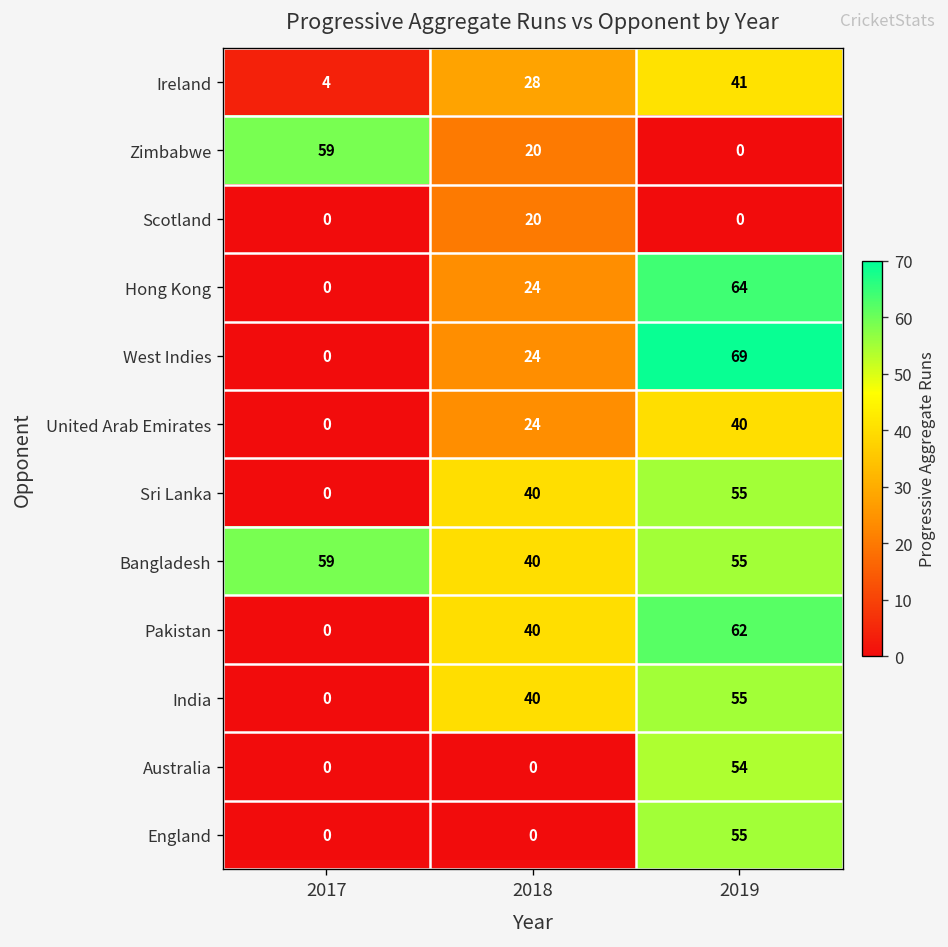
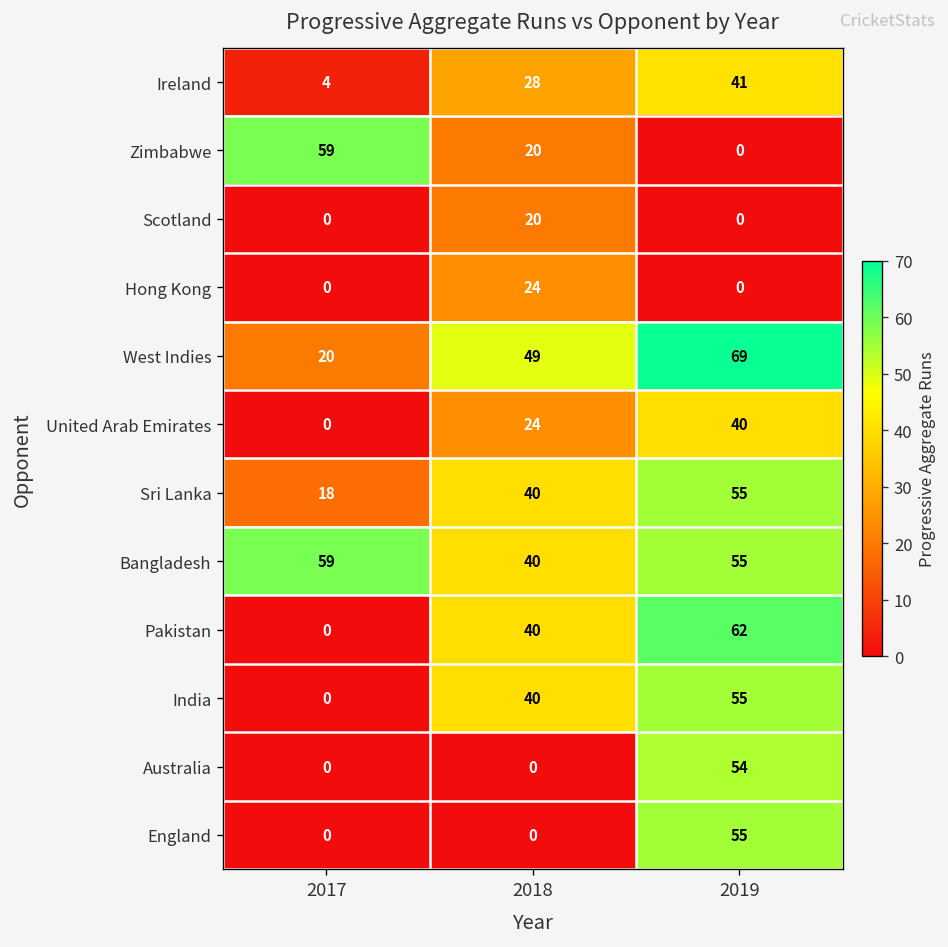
Hong Kong, 2019: 64 -> 0
West Indies, 2017: 0 -> 20
West Indies, 2018: 24 -> 49
Sri Lanka, 2017: 0 -> 18
